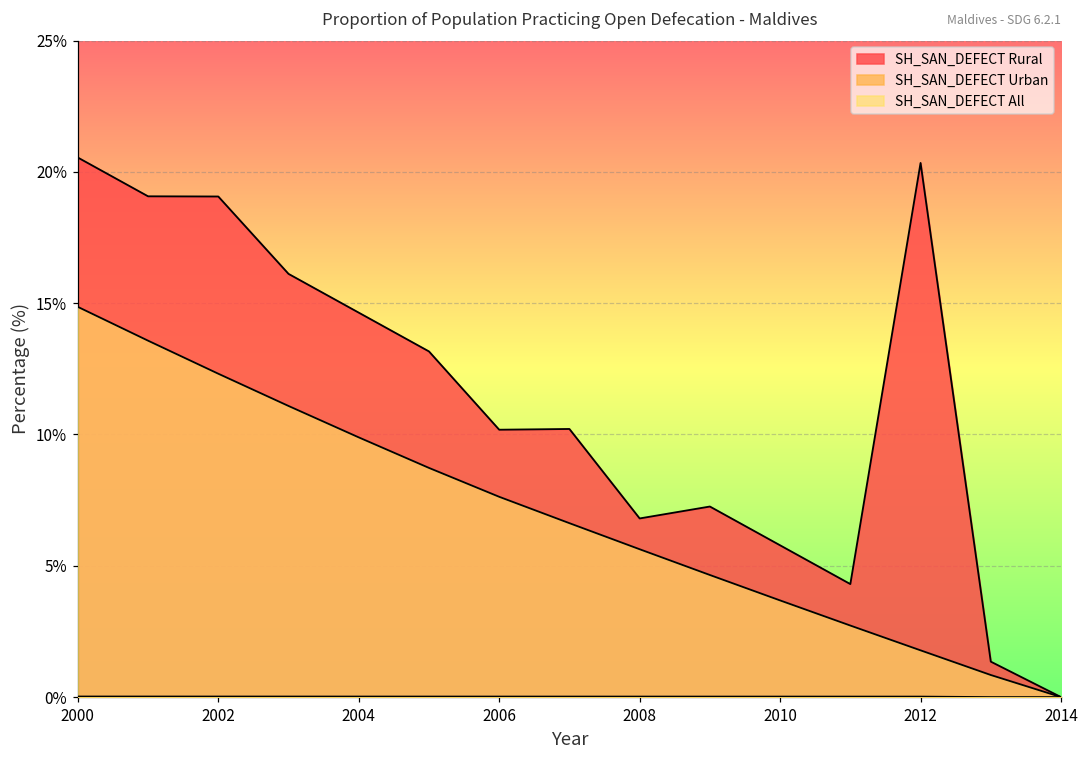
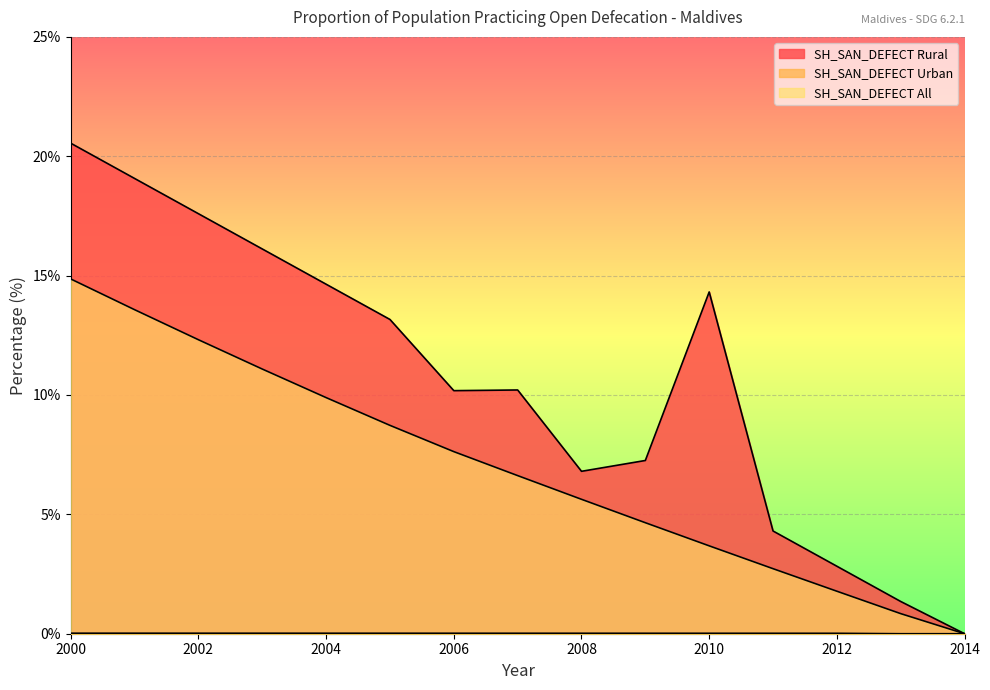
SH_SAN_DEFECT Rural, 2002: 19.1% -> 17.6%
SH_SAN_DEFECT Rural, 2010: 5.8% -> 14.3%
SH_SAN_DEFECT Rural, 2012: 20.3% -> 2.8%
